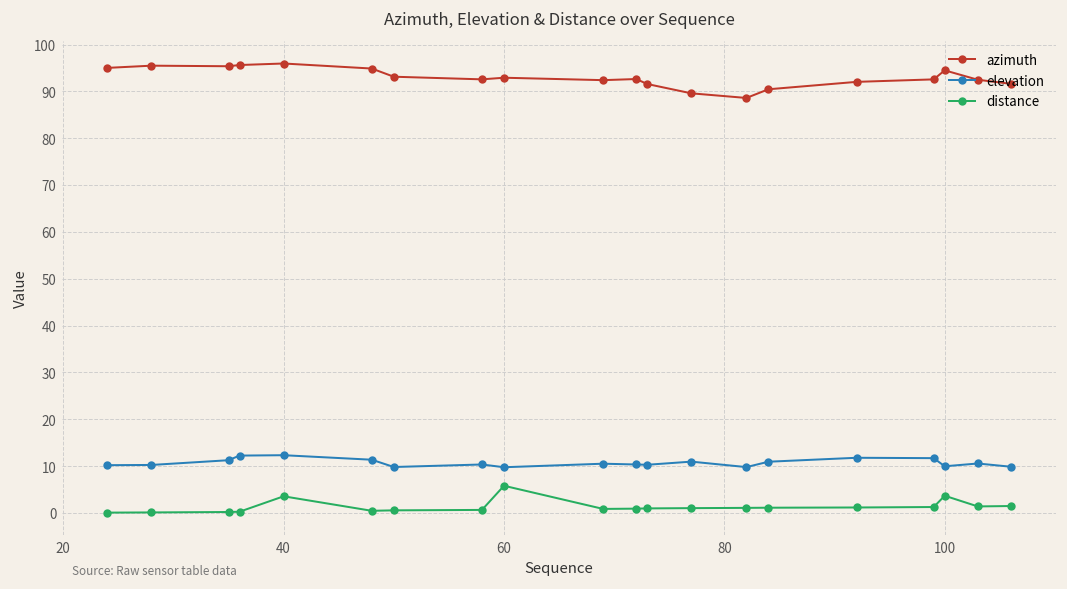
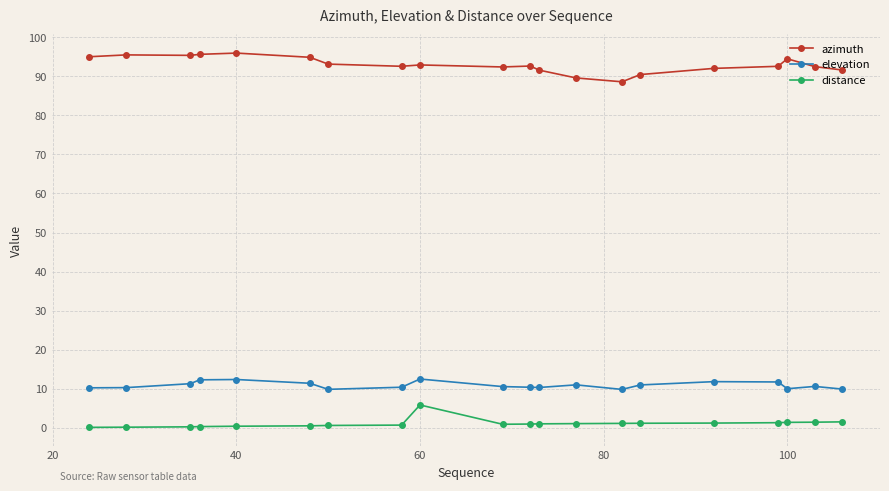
distance, 40: 4 -> 0
elevation, 60: 10 -> 12
distance, 100: 4 -> 1
